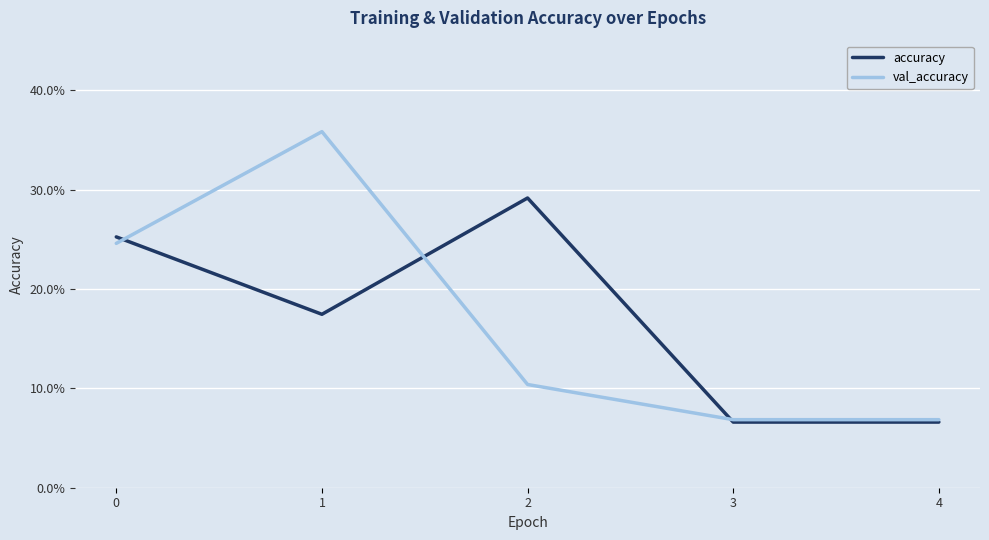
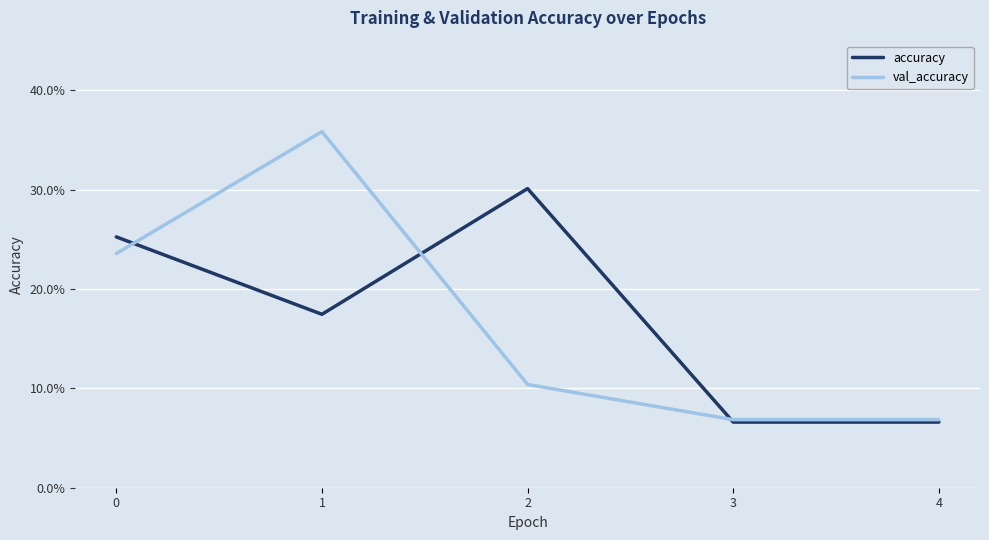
val_accuracy, 0: 25% -> 24%
accuracy, 2: 29% -> 30%
